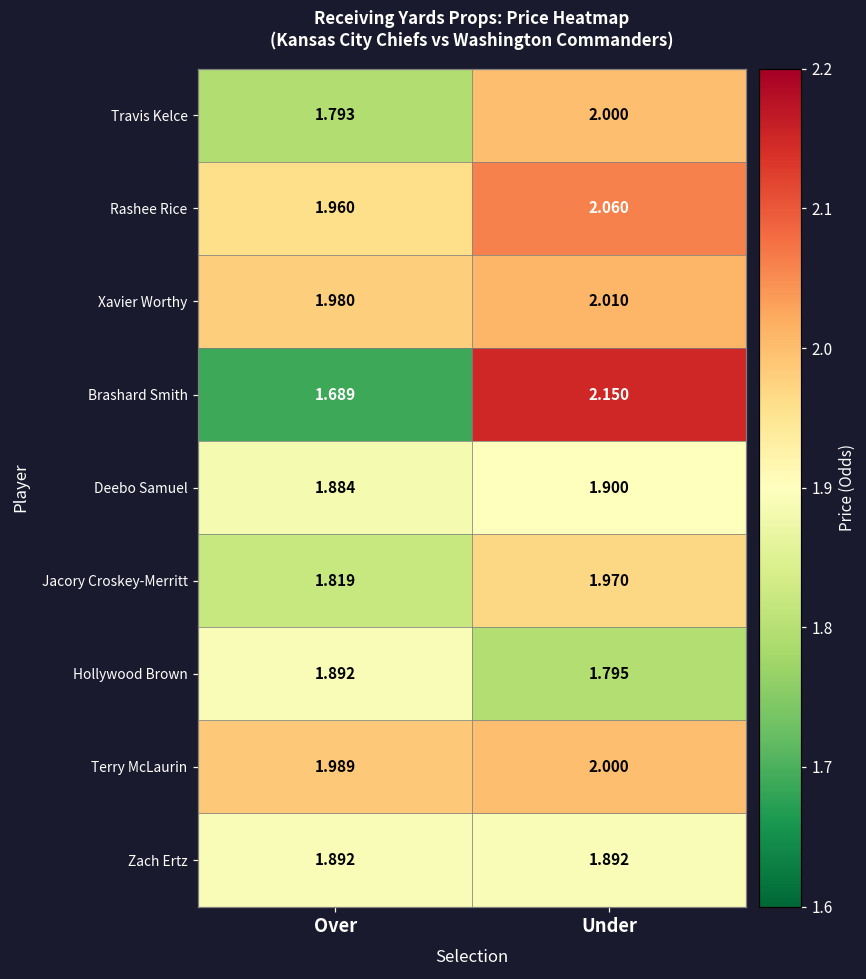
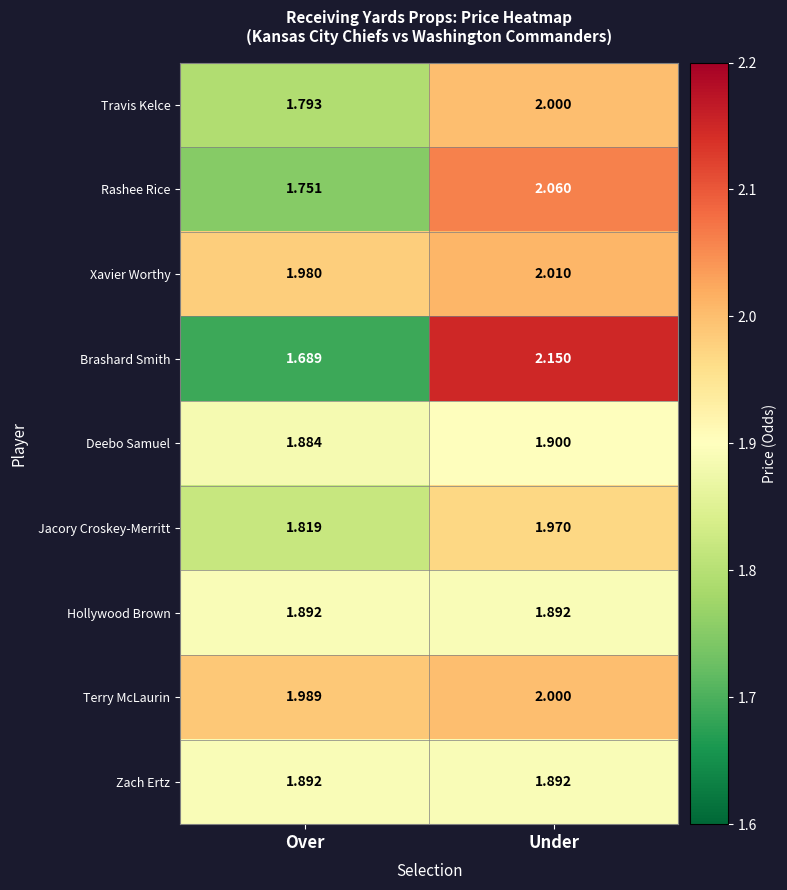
Rashee Rice, Over: 1.960 -> 1.751
Hollywood Brown, Under: 1.795 -> 1.892
